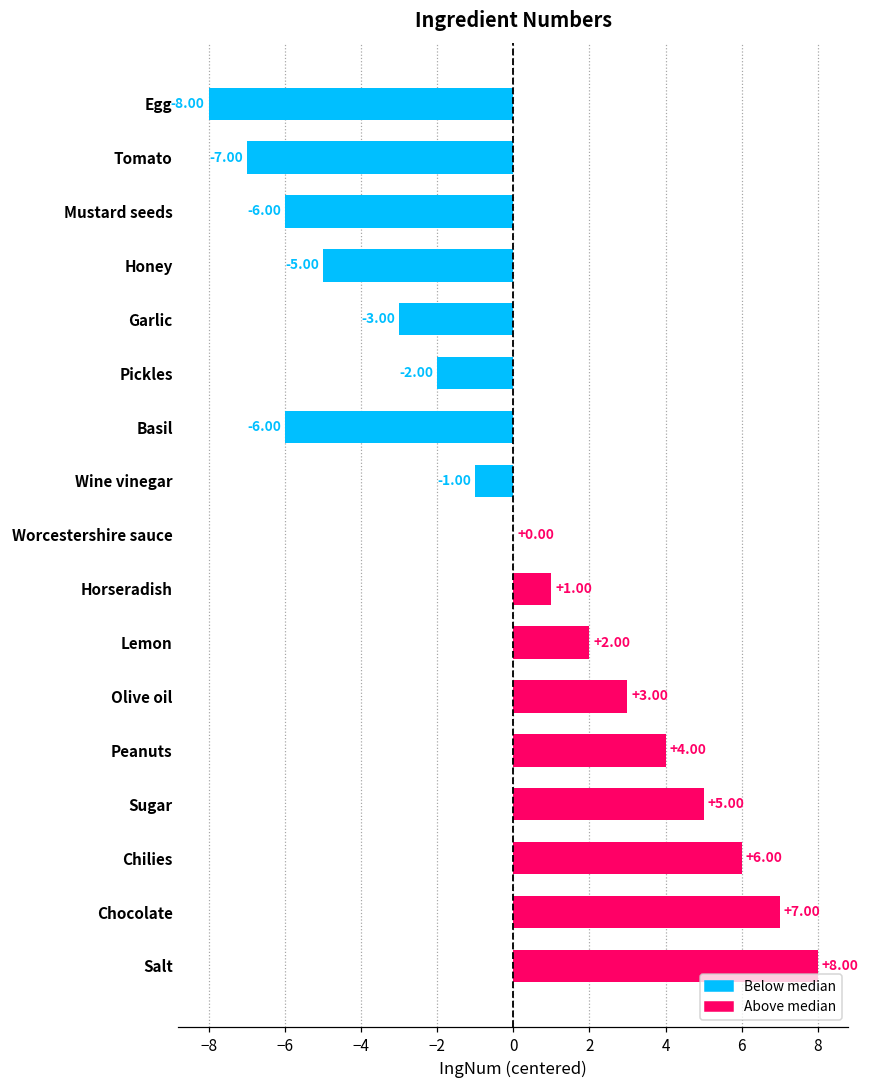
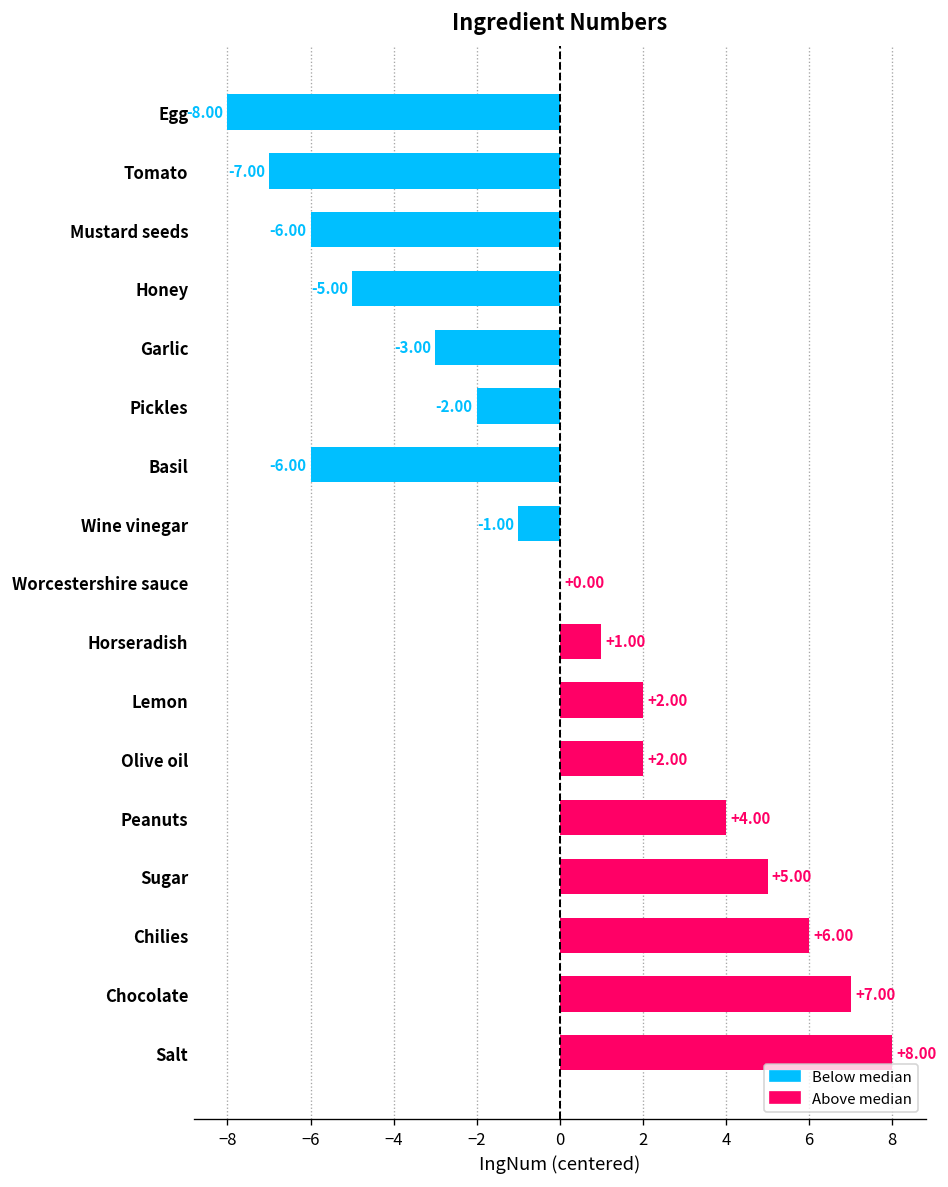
Olive oil: +3.00 -> +2.00
